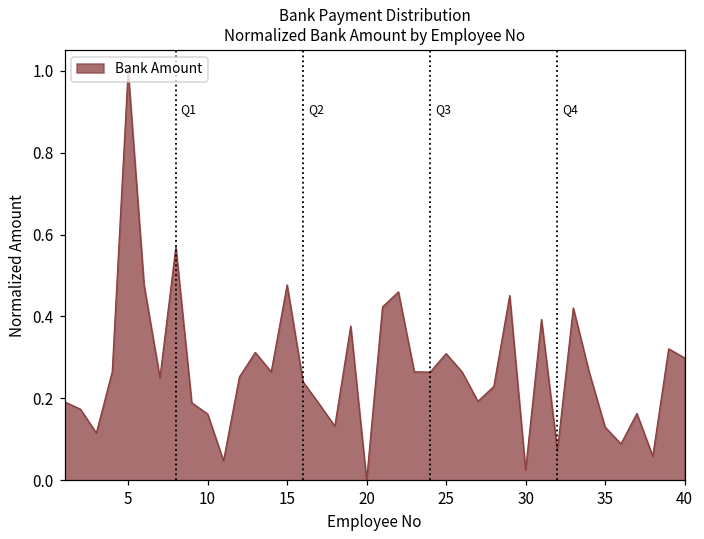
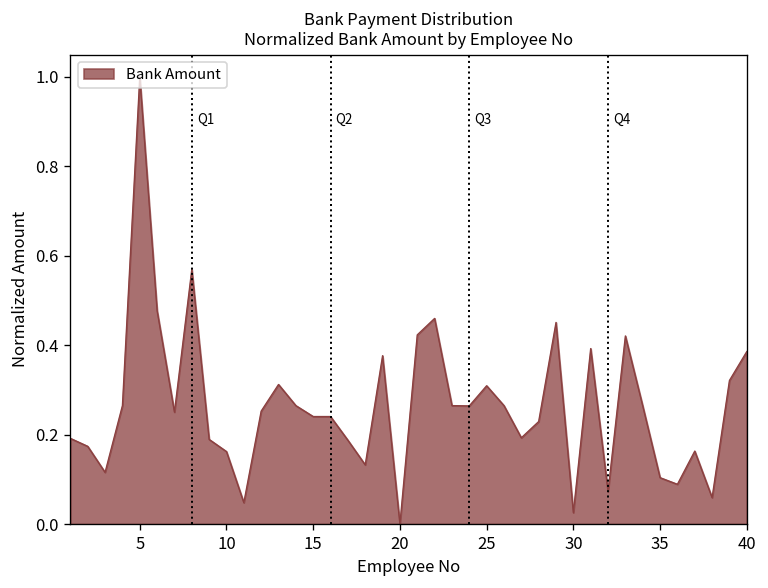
15: 0.48 -> 0.24
35: 0.13 -> 0.10
40: 0.30 -> 0.39
